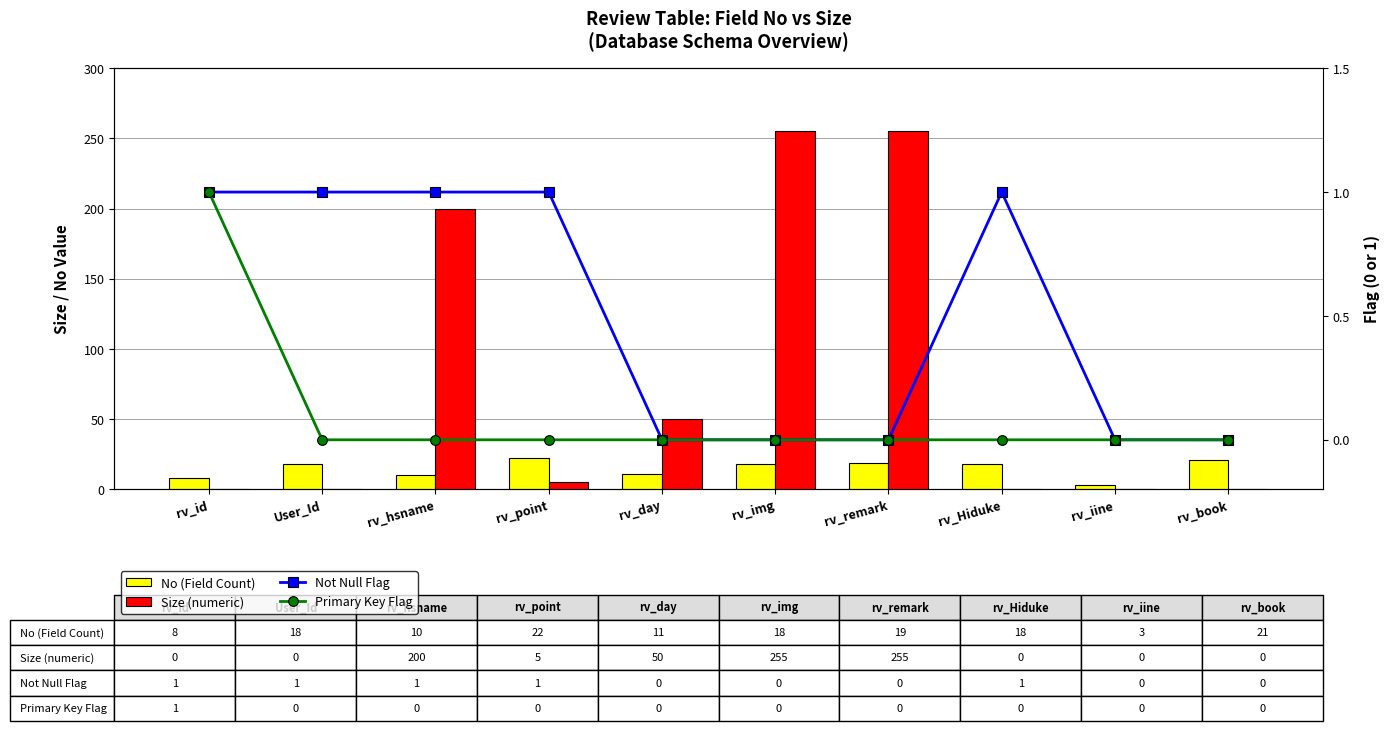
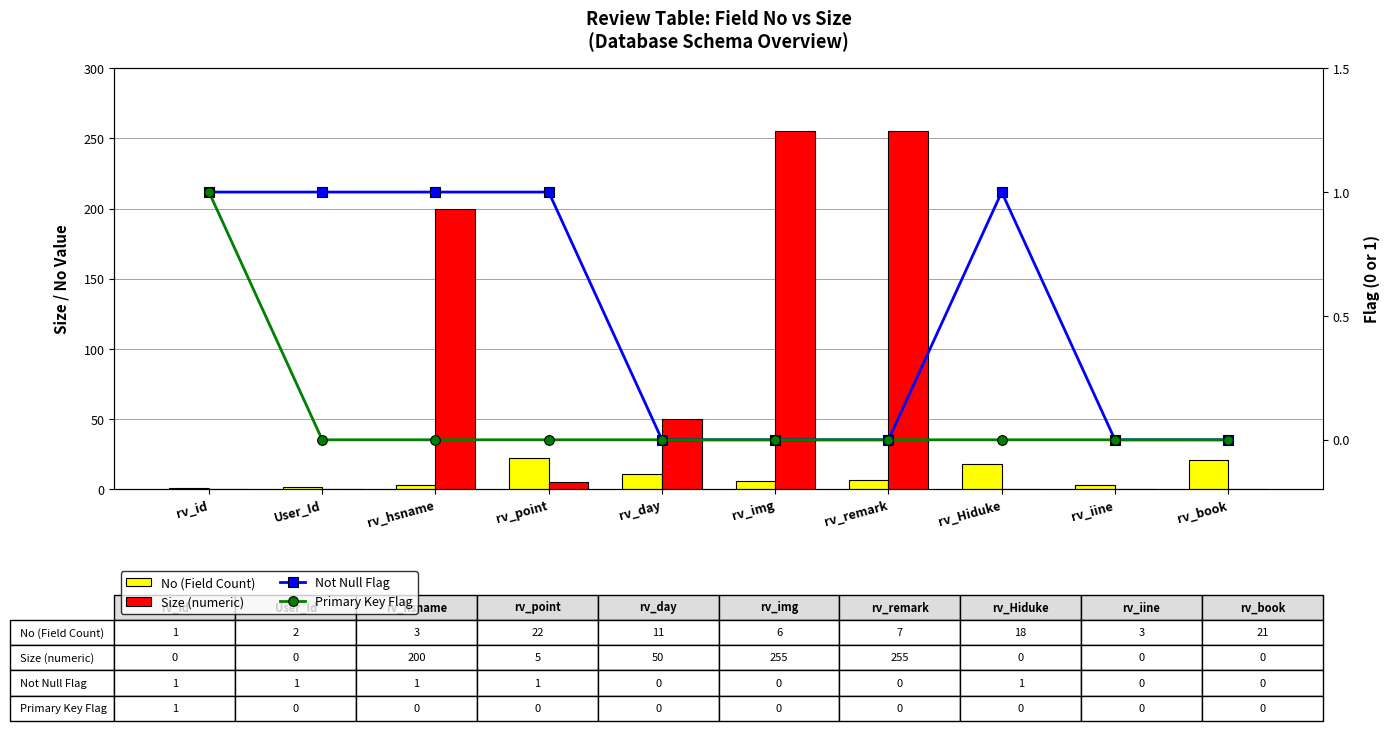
No (Field Count), rv_id: 8 -> 1
No (Field Count), User_Id: 18 -> 2
No (Field Count), rv_hsname: 10 -> 3
No (Field Count), rv_img: 18 -> 6
No (Field Count), rv_remark: 19 -> 7
